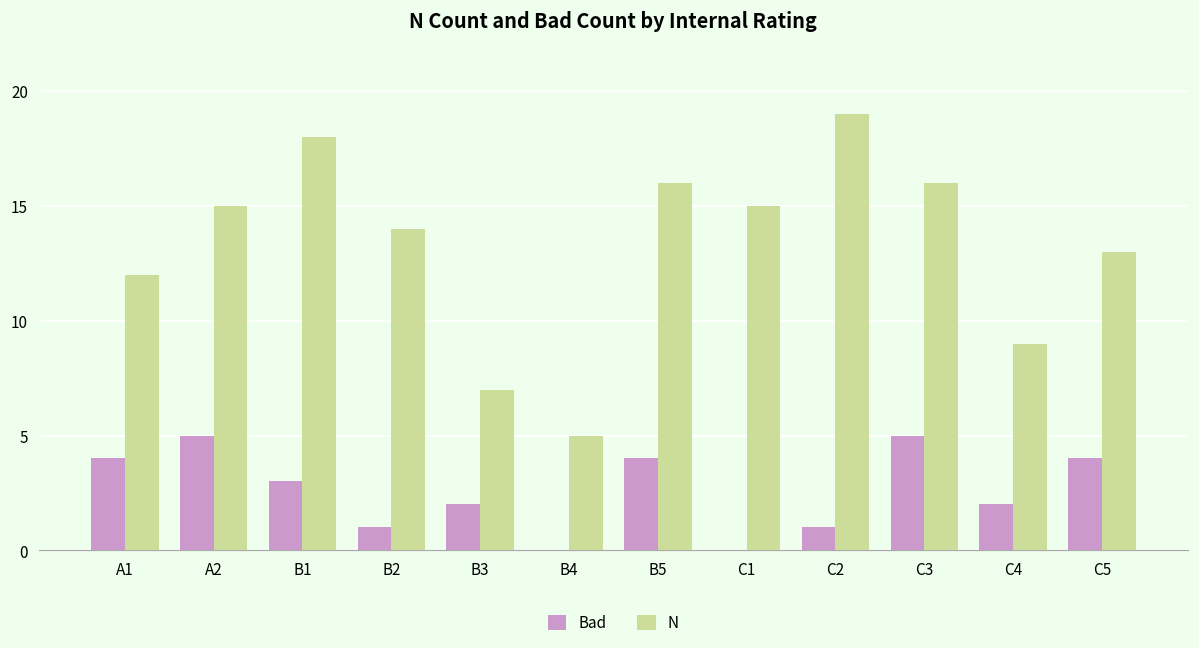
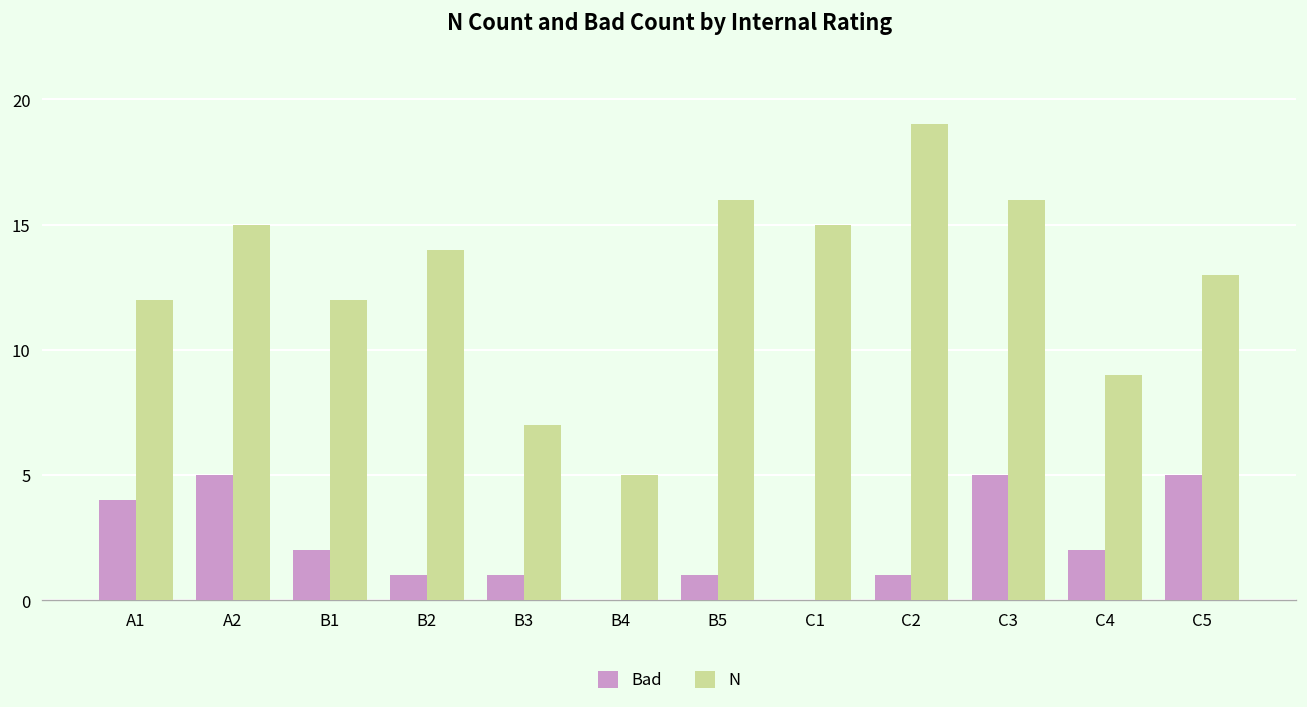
Bad, B1: 3 -> 2
N, B1: 18 -> 12
Bad, B3: 2 -> 1
Bad, B5: 4 -> 1
Bad, C5: 4 -> 5
